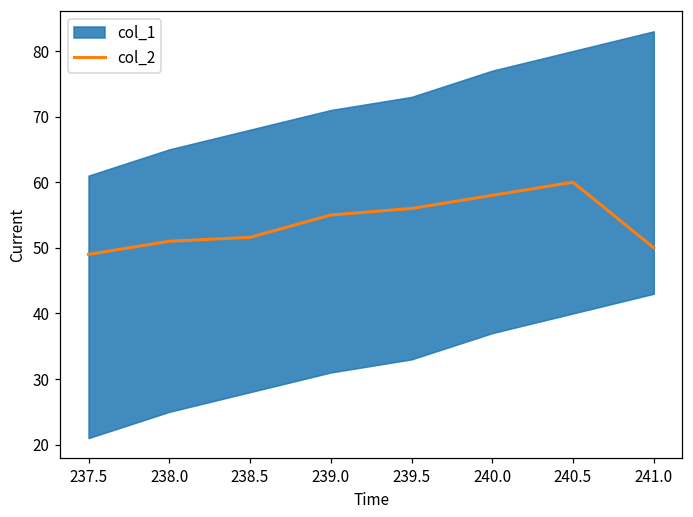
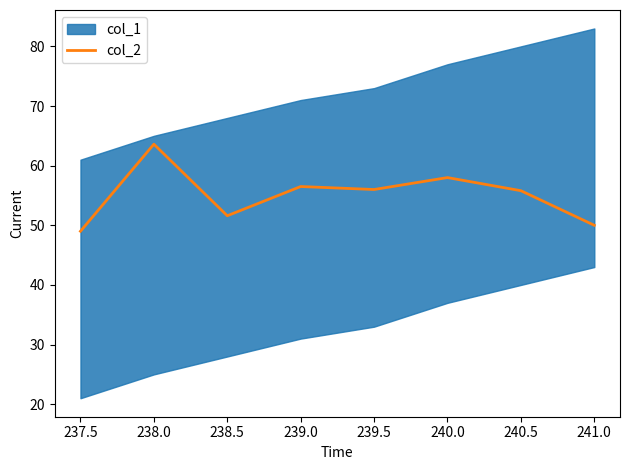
col_2, 238.0: 51 -> 64
col_2, 239.0: 55 -> 57
col_2, 240.5: 60 -> 56
